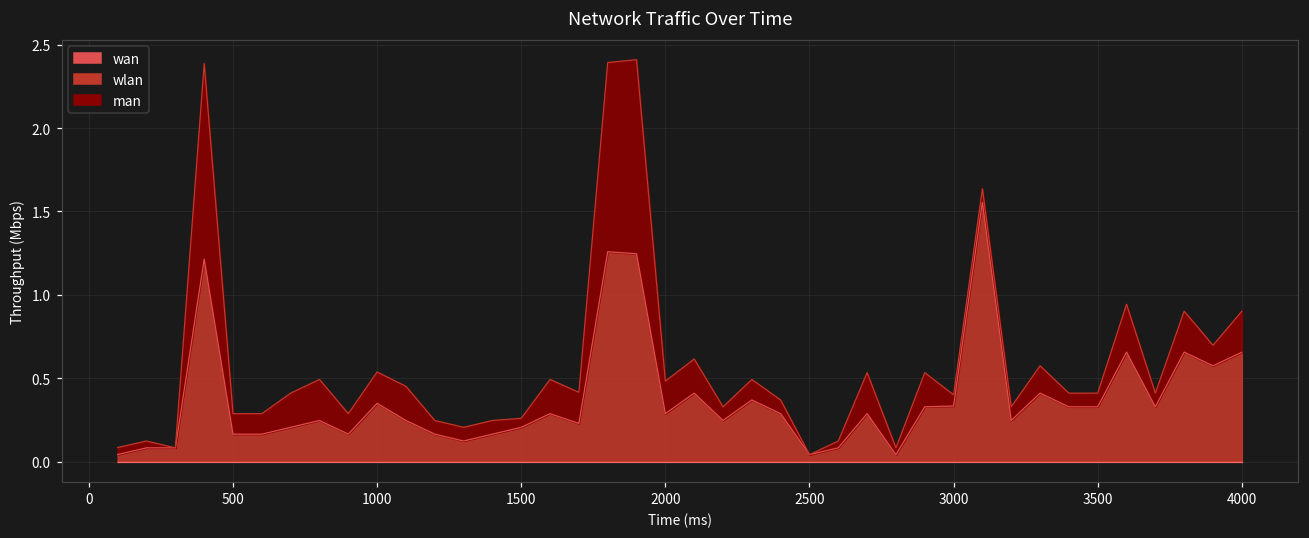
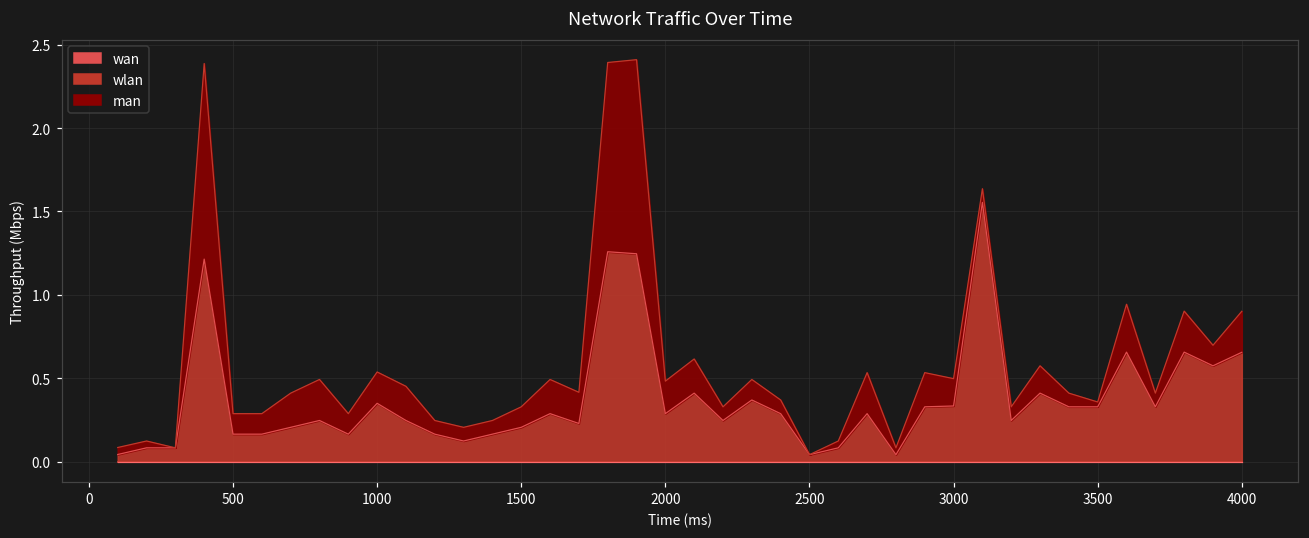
man, 1500: 0.05 -> 0.12
man, 3000: 0.07 -> 0.16
man, 3500: 0.08 -> 0.03
